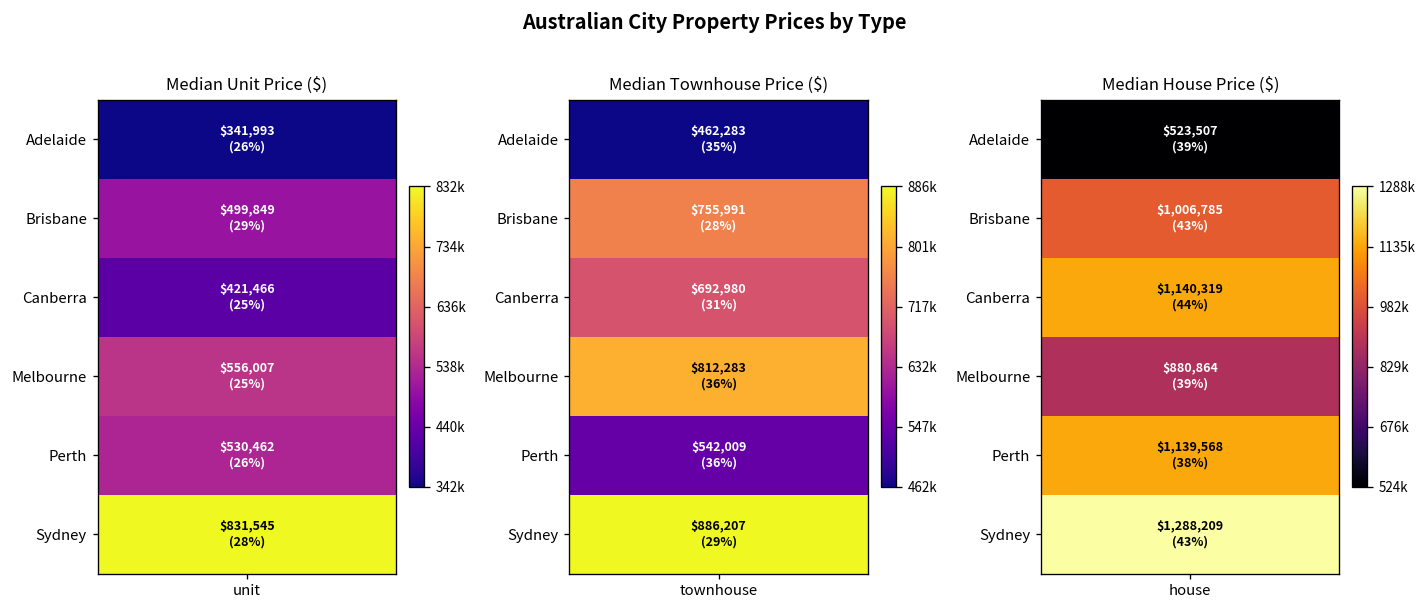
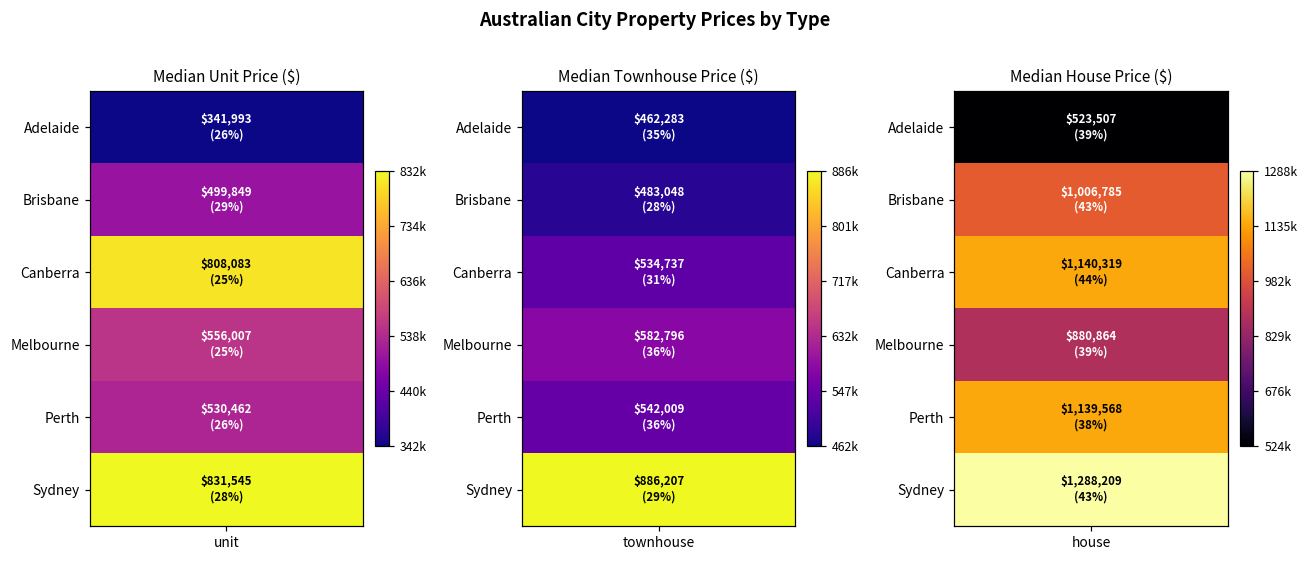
Median Unit Price ($), Canberra, unit: $421,466 -> $808,083
Median Townhouse Price ($), Brisbane, townhouse: $755,991 -> $483,048
Median Townhouse Price ($), Canberra, townhouse: $692,980 -> $534,737
Median Townhouse Price ($), Melbourne, townhouse: $812,283 -> $582,796
